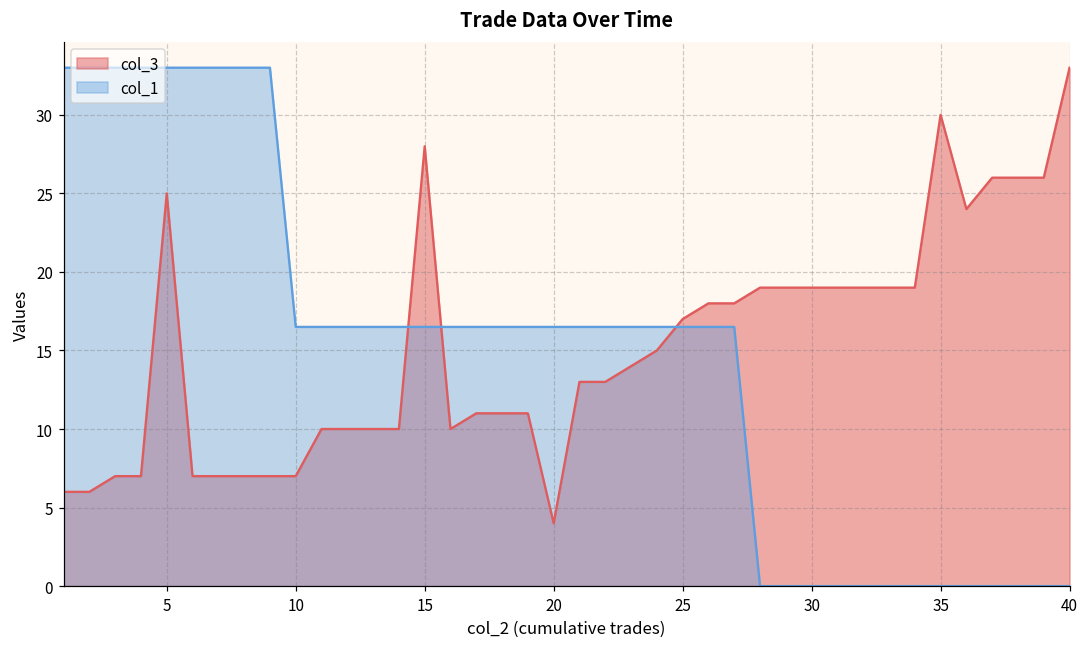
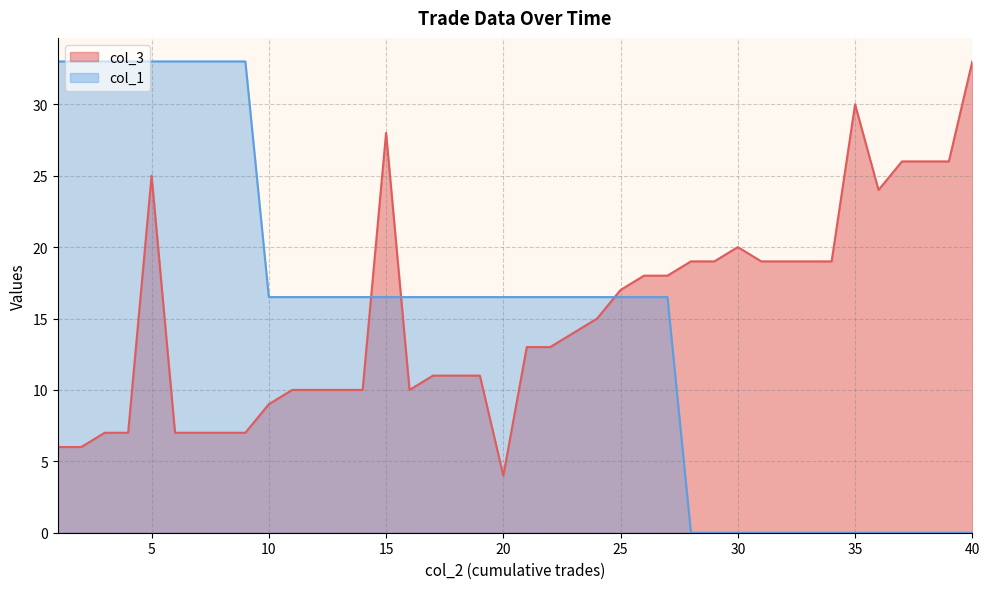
col_3, 10: 7 -> 9
col_3, 30: 19 -> 20
